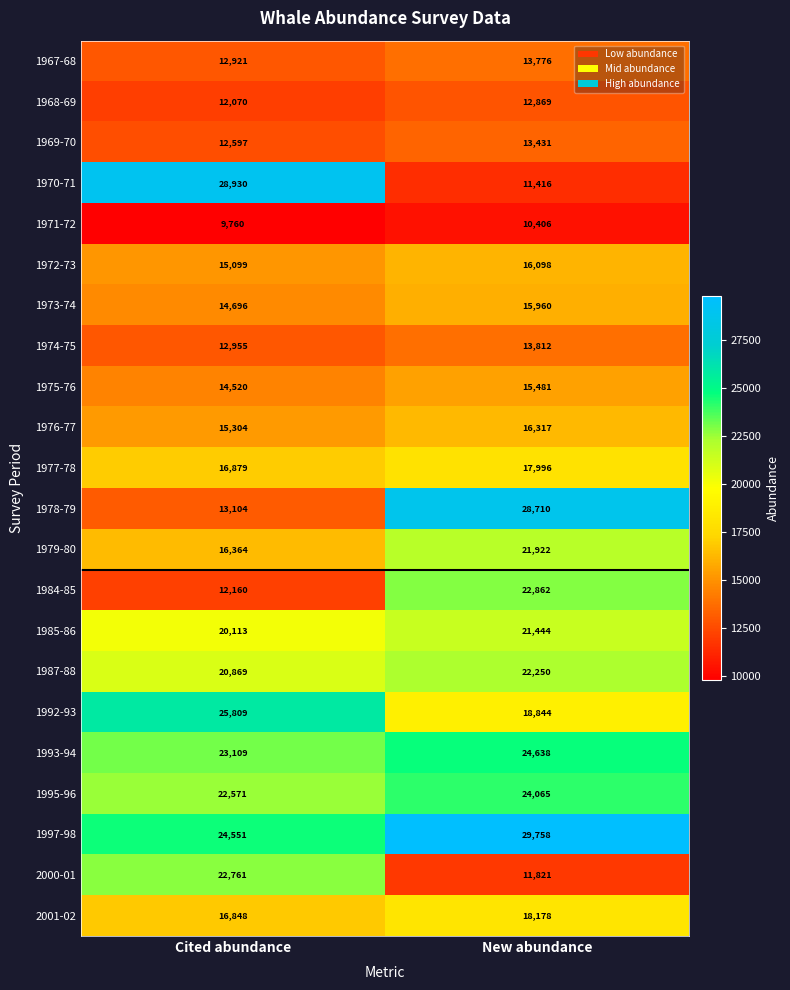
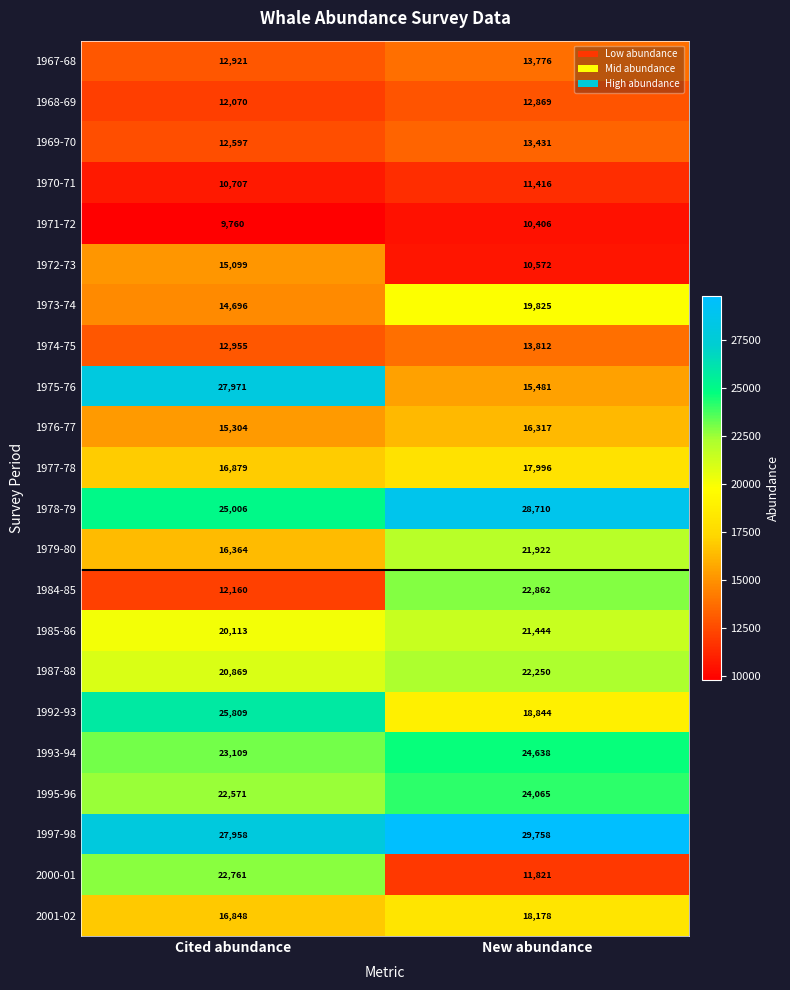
1970-71, Cited abundance: 28,930 -> 10,707
1972-73, New abundance: 16,098 -> 10,572
1973-74, New abundance: 15,960 -> 19,825
1975-76, Cited abundance: 14,520 -> 27,971
1978-79, Cited abundance: 13,104 -> 25,006
1997-98, Cited abundance: 24,551 -> 27,958
